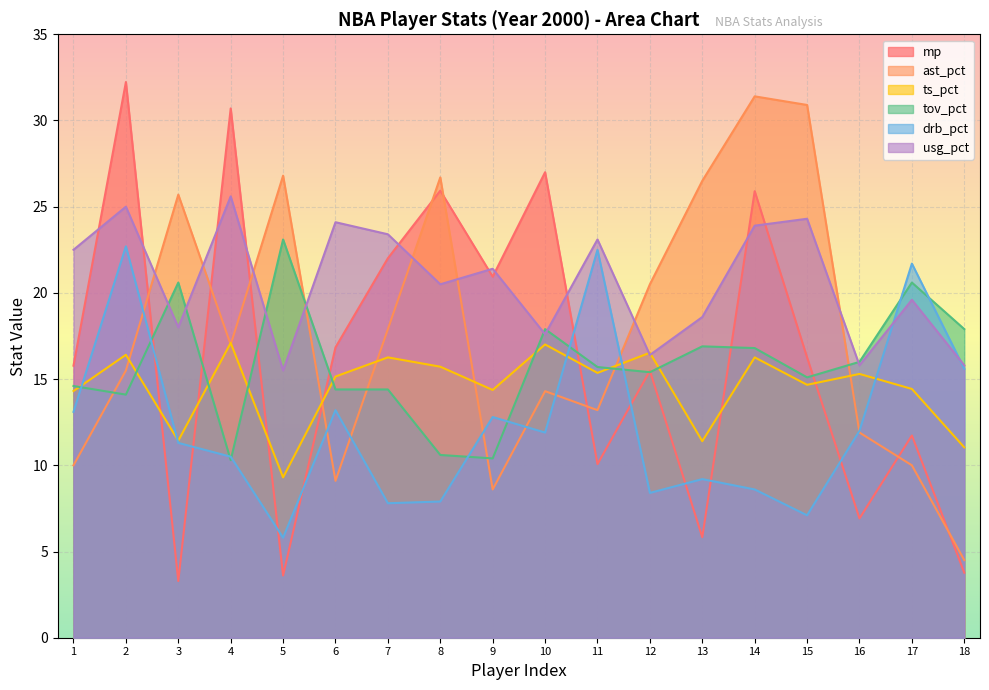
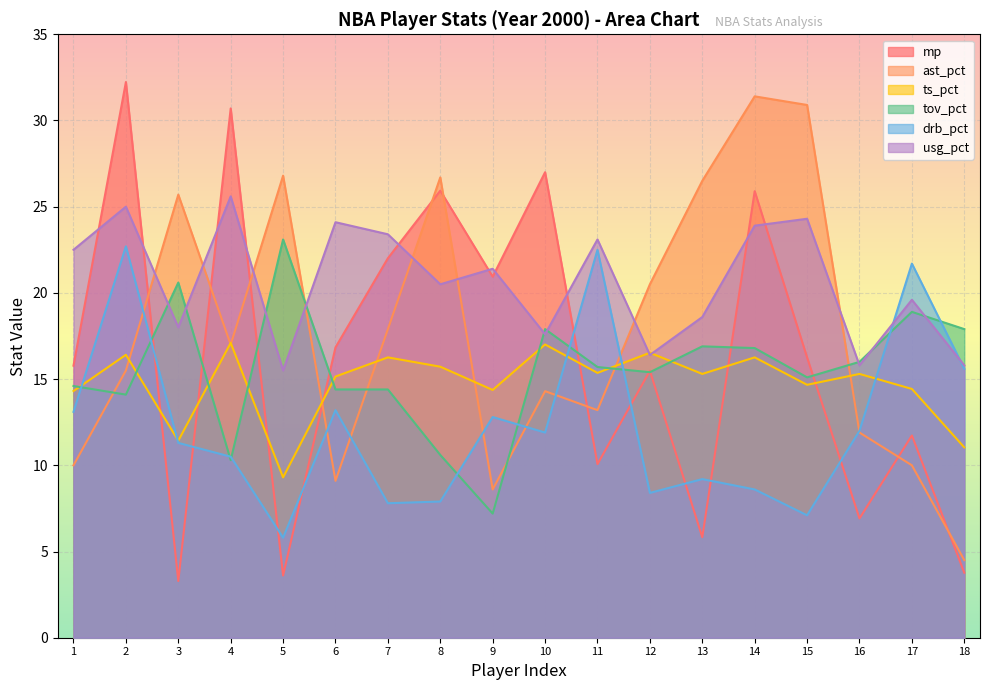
tov_pct, 9: 10.4 -> 7.2
ts_pct, 13: 11.4 -> 15.3
tov_pct, 17: 20.6 -> 18.9
